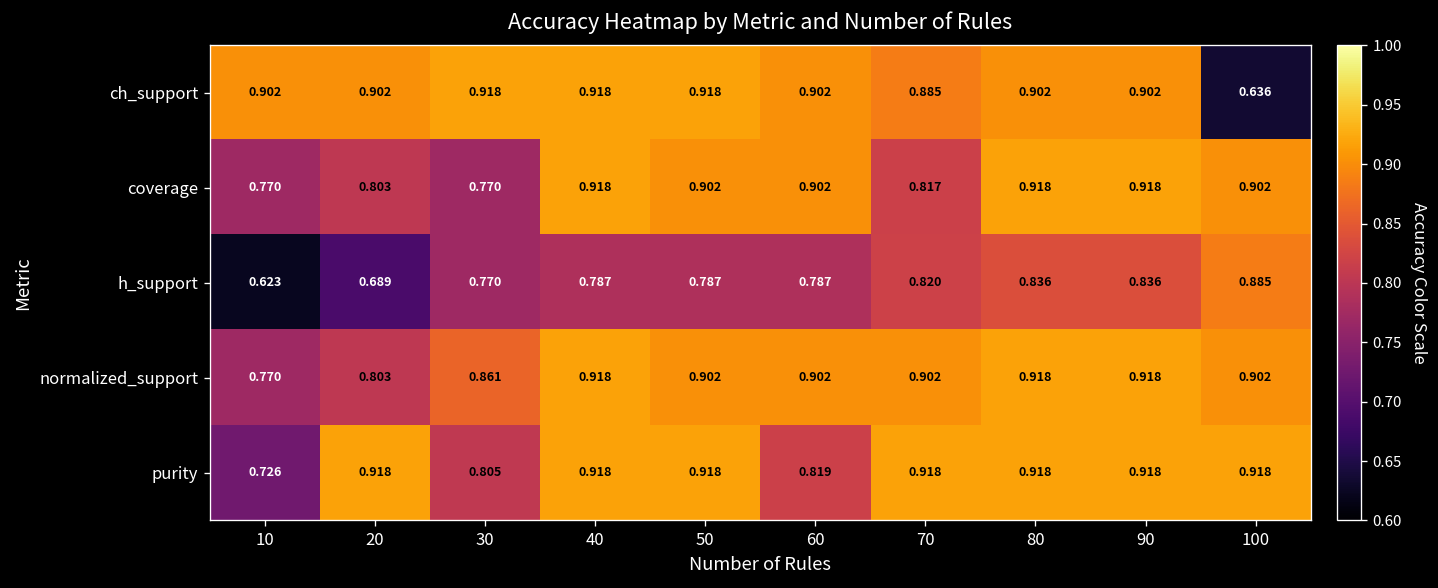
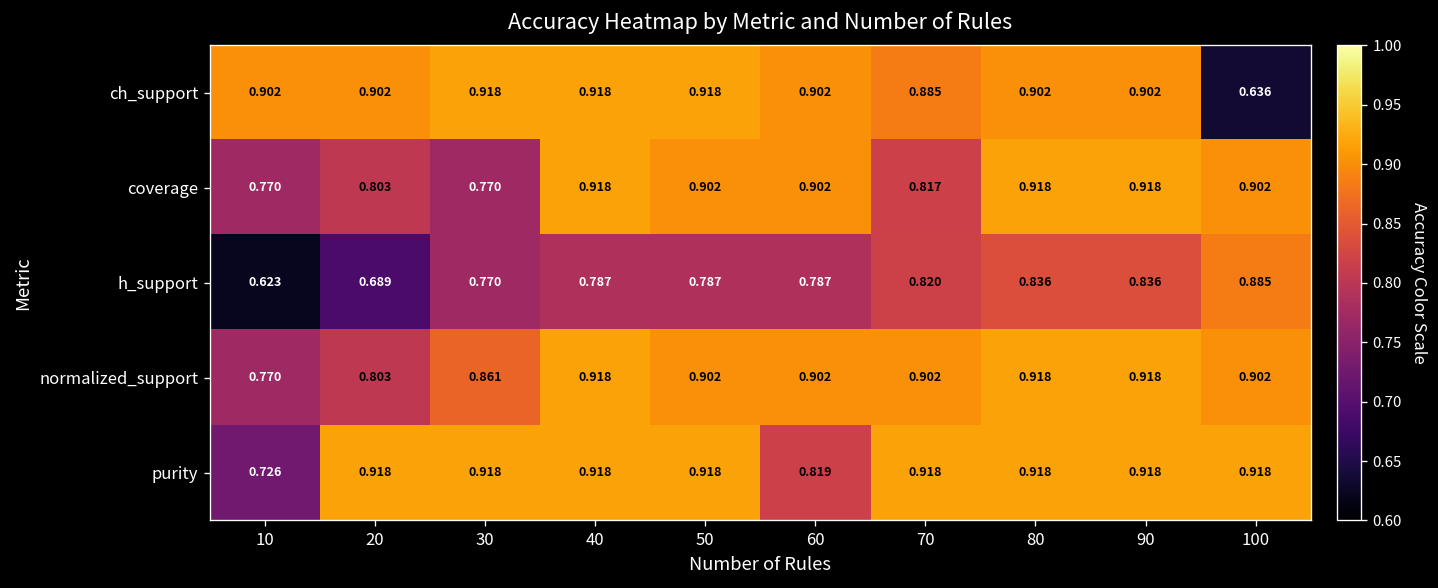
purity, 30: 0.805 -> 0.918
